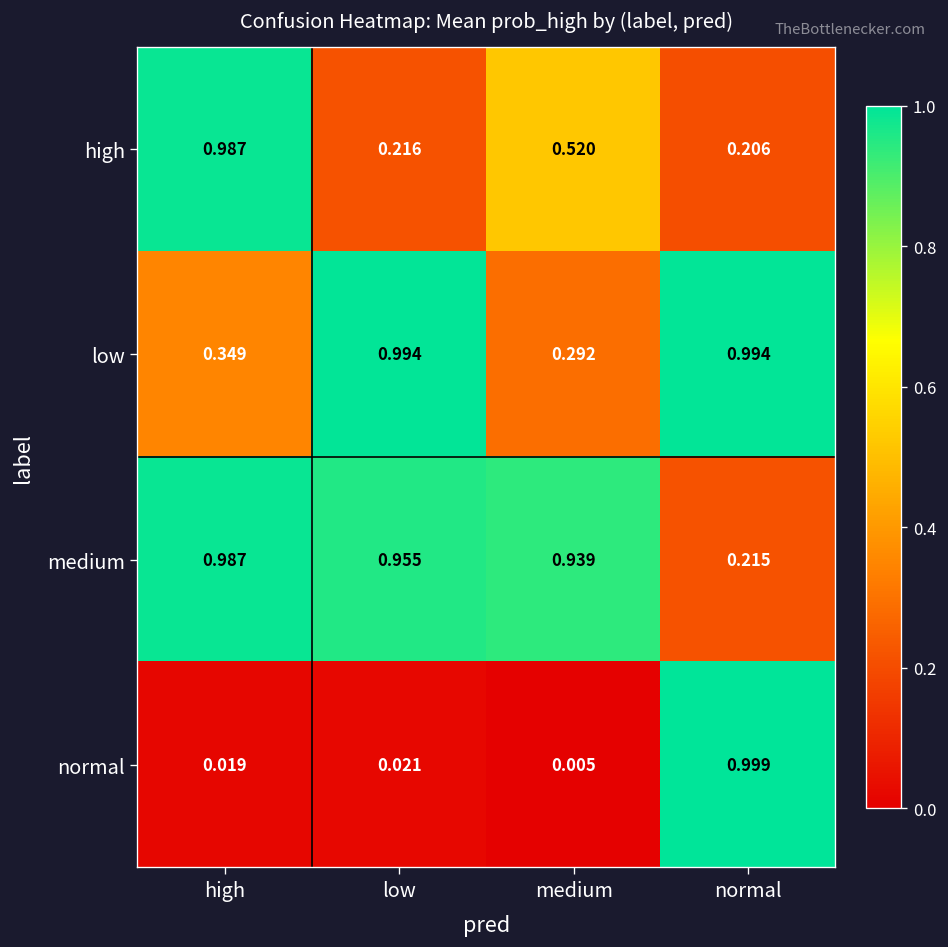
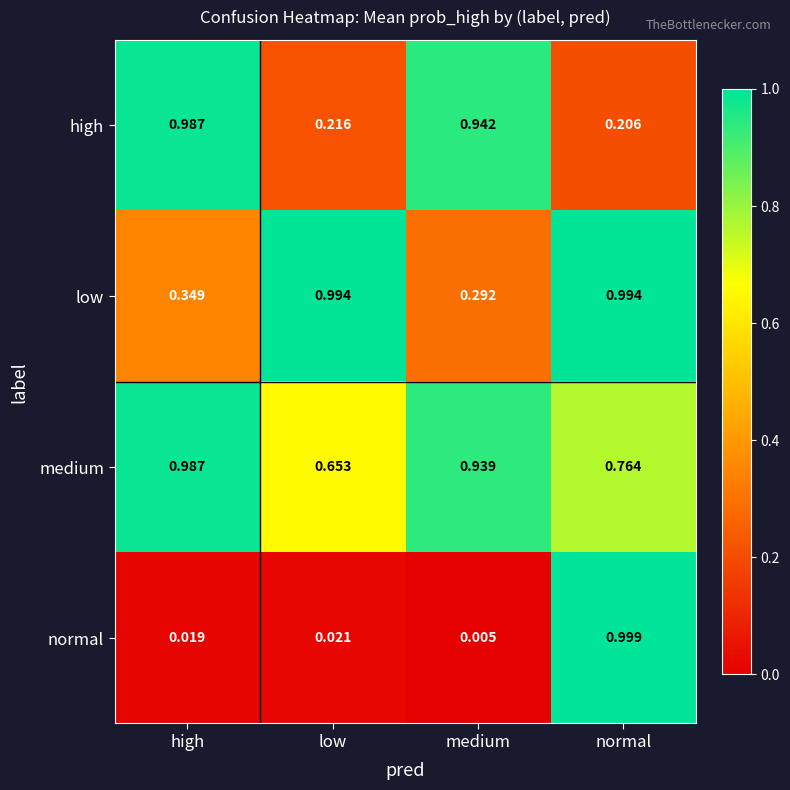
high, medium: 0.520 -> 0.942
medium, low: 0.955 -> 0.653
medium, normal: 0.215 -> 0.764
